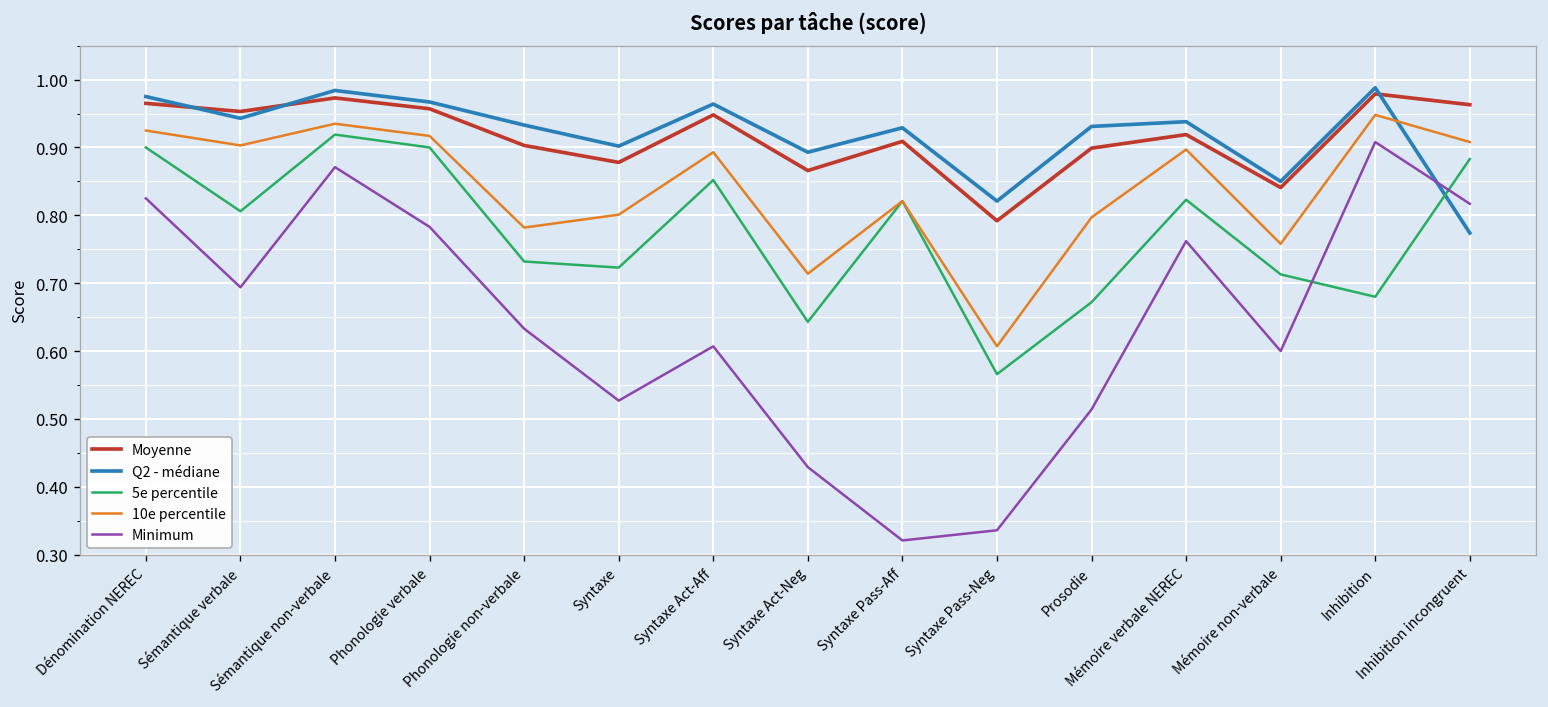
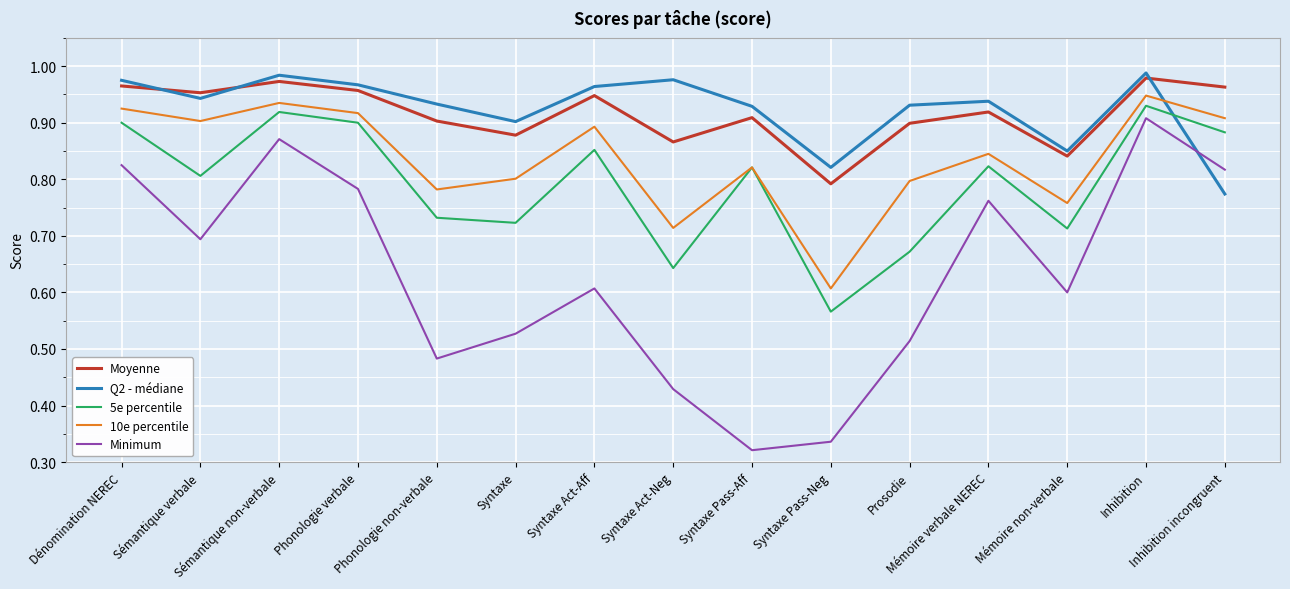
Minimum, Phonologie non-verbale: 0.63 -> 0.48
Q2 - médiane, Syntaxe Act-Neg: 0.89 -> 0.98
10e percentile, Mémoire verbale NEREC: 0.90 -> 0.85
5e percentile, Inhibition: 0.68 -> 0.93
